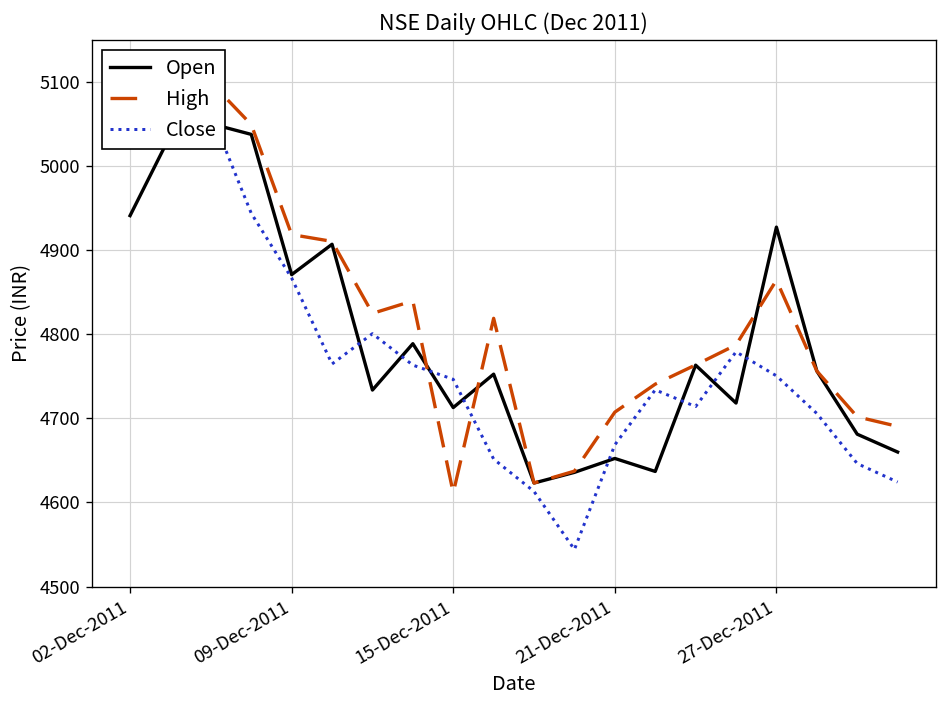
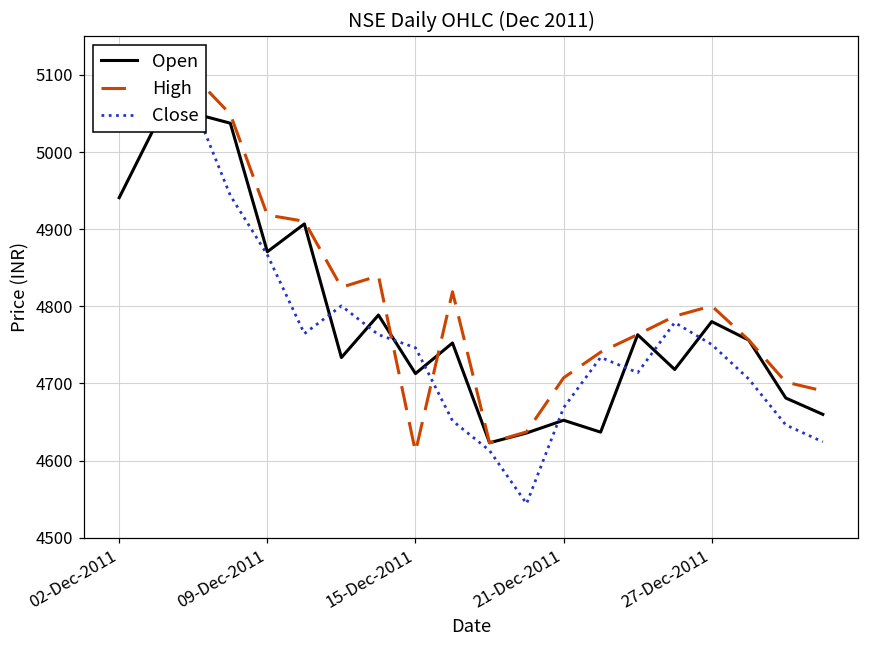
Open, 27-Dec-2011: 4930 -> 4780
High, 27-Dec-2011: 4860 -> 4800
